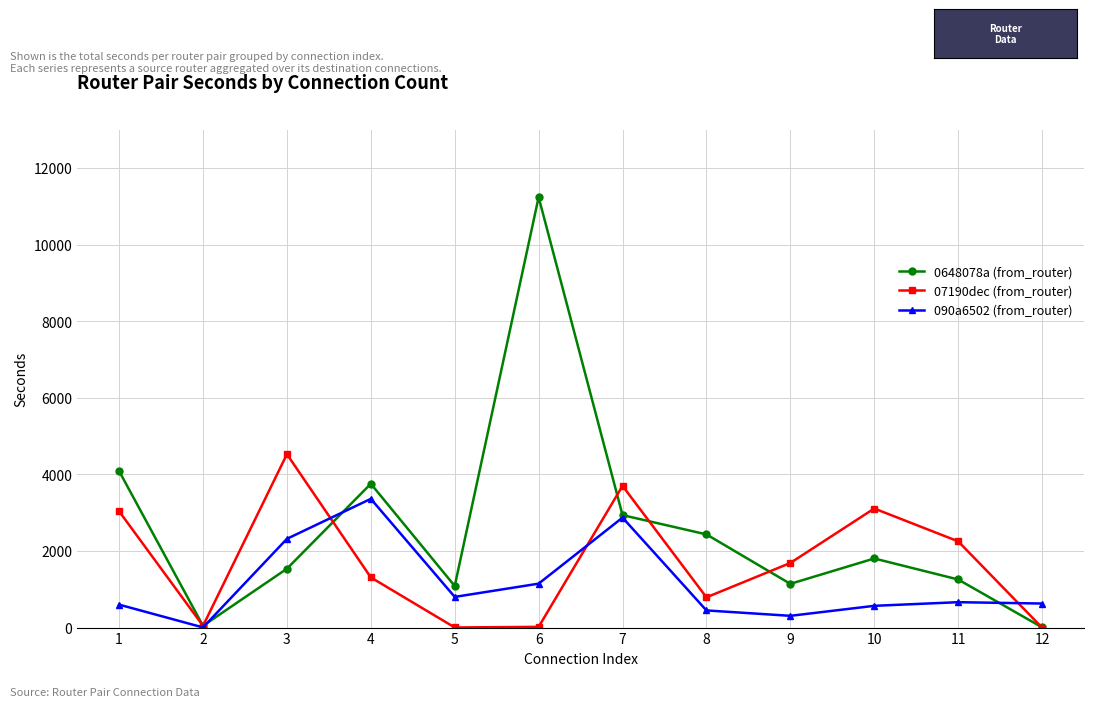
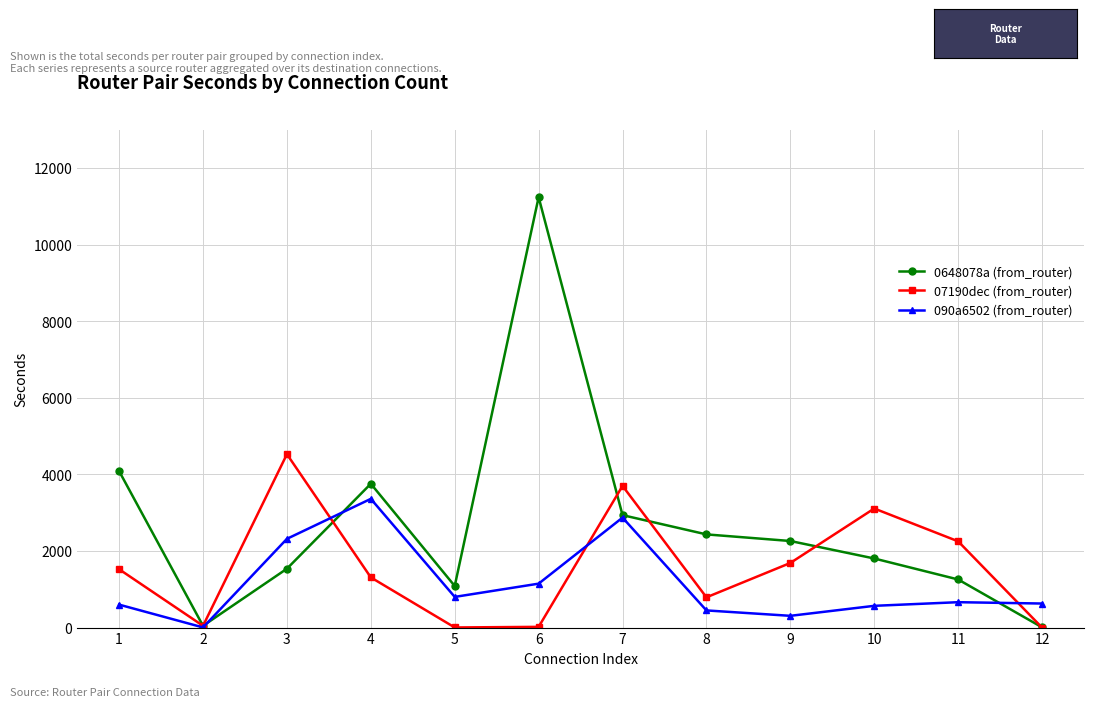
07190dec (from_router), 1: 3000 -> 1500
0648078a (from_router), 9: 1100 -> 2300
